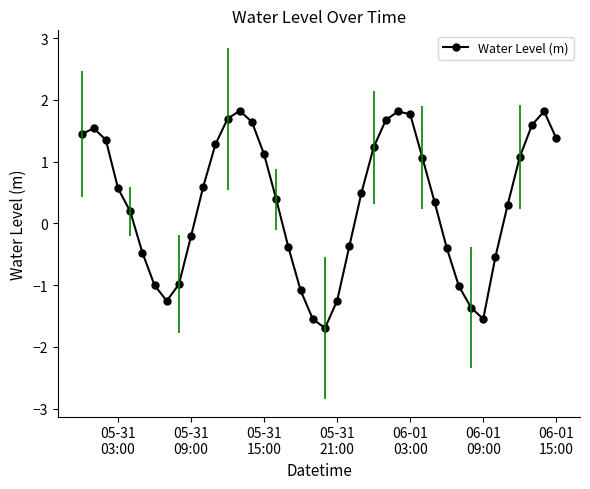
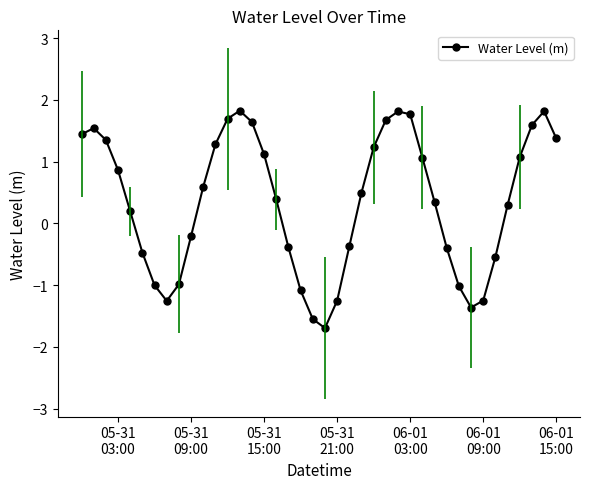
05-31 03:00: 0.6 -> 0.9
06-01 09:00: -1.5 -> -1.3
